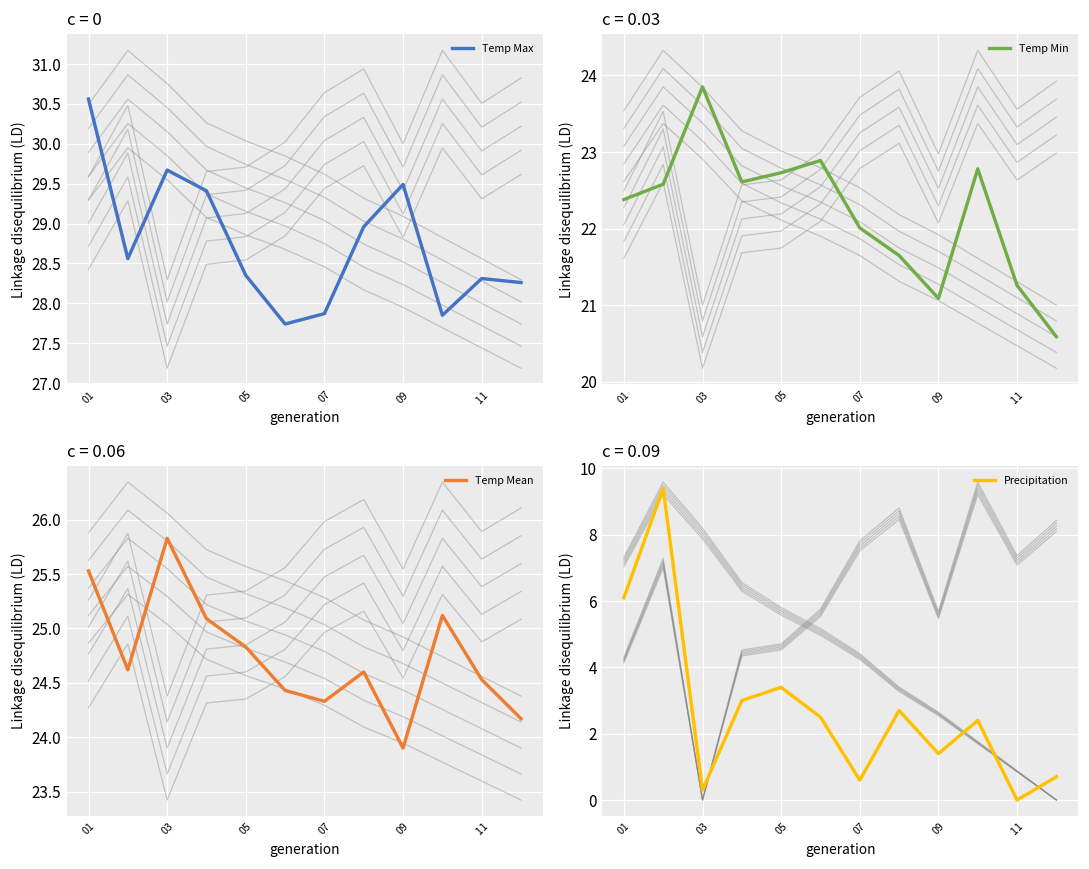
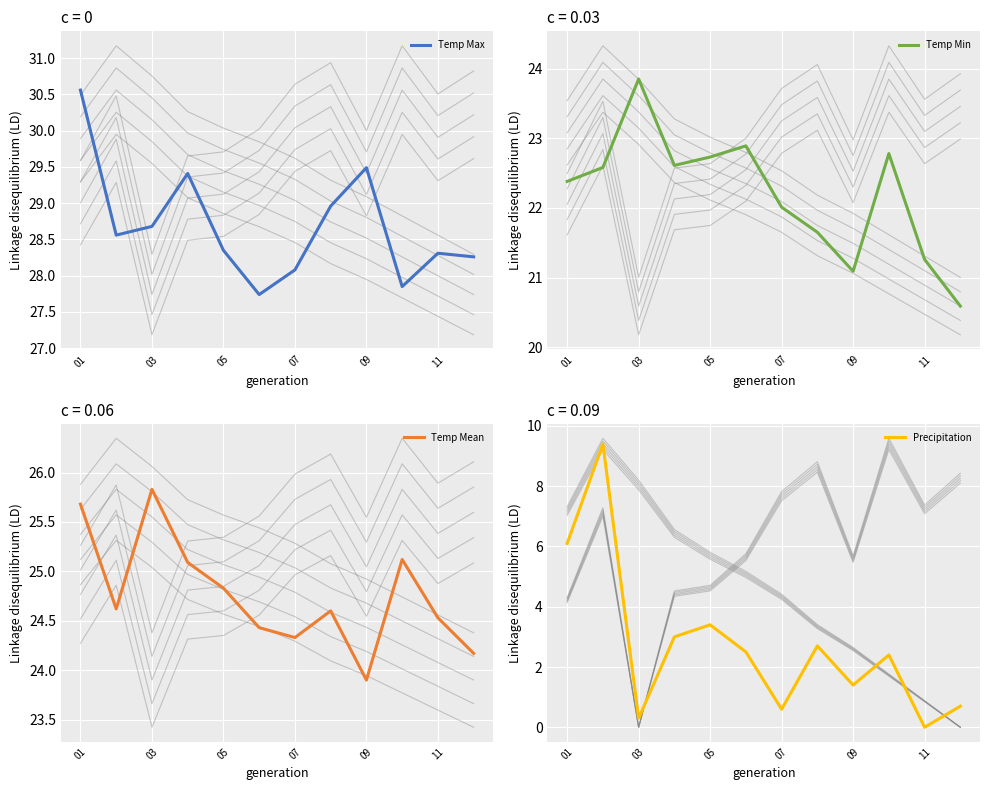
c = 0, Temp Max, 03: 29.7 -> 28.7
c = 0, Temp Max, 07: 27.9 -> 28.1
c = 0.06, Temp Mean, 01: 25.5 -> 25.7
